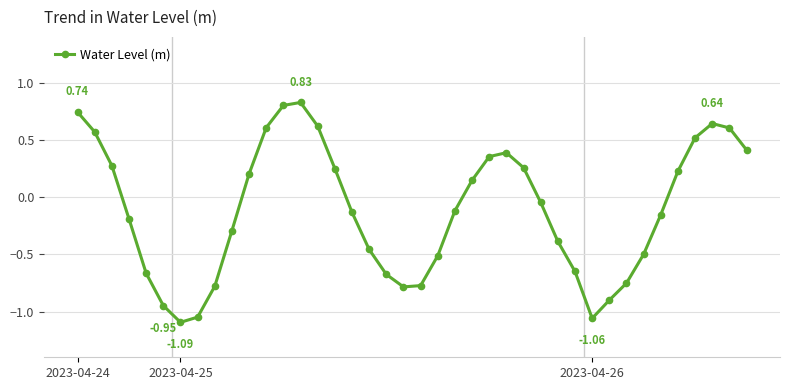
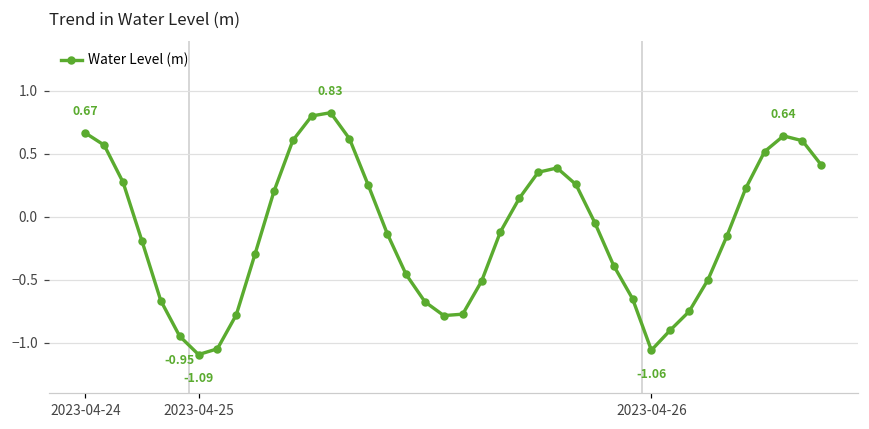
2023-04-24: 0.74 -> 0.67
